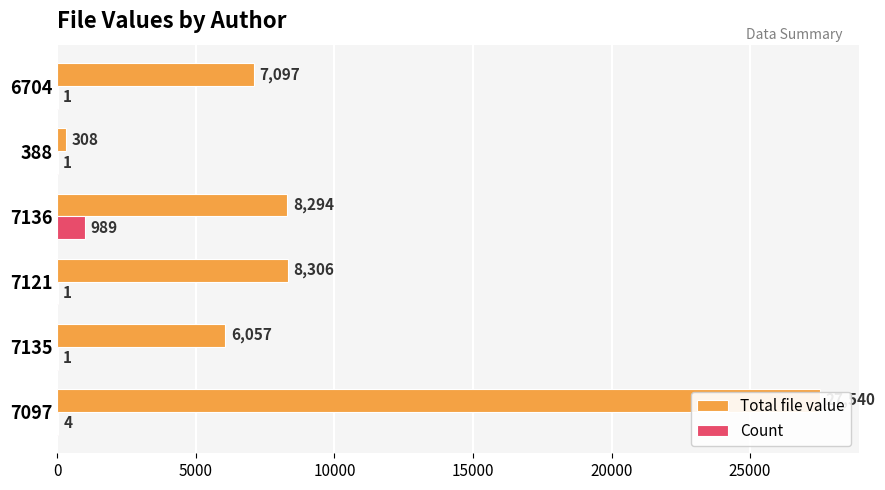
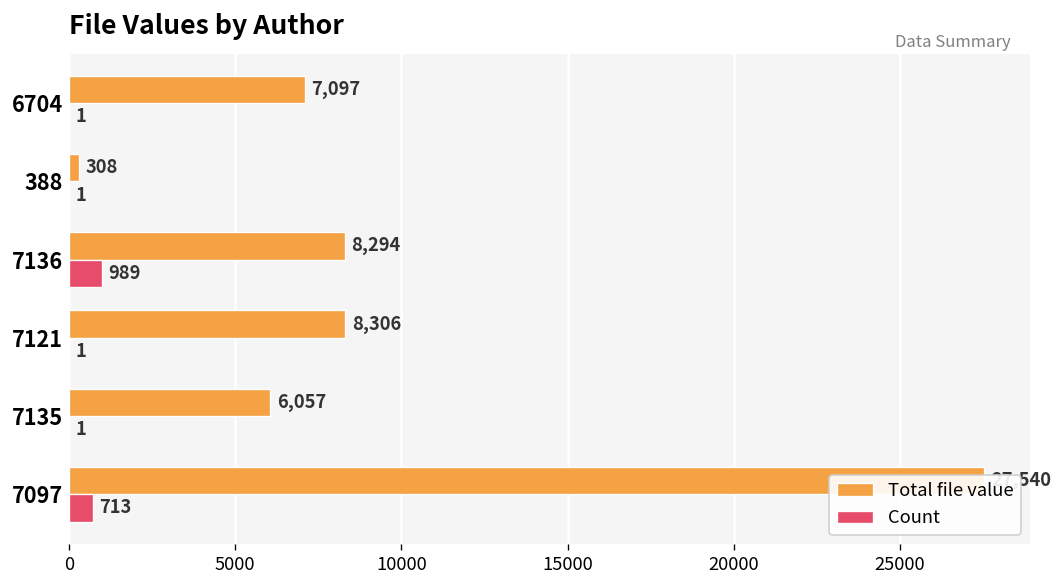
Count, 7097: 4 -> 713
